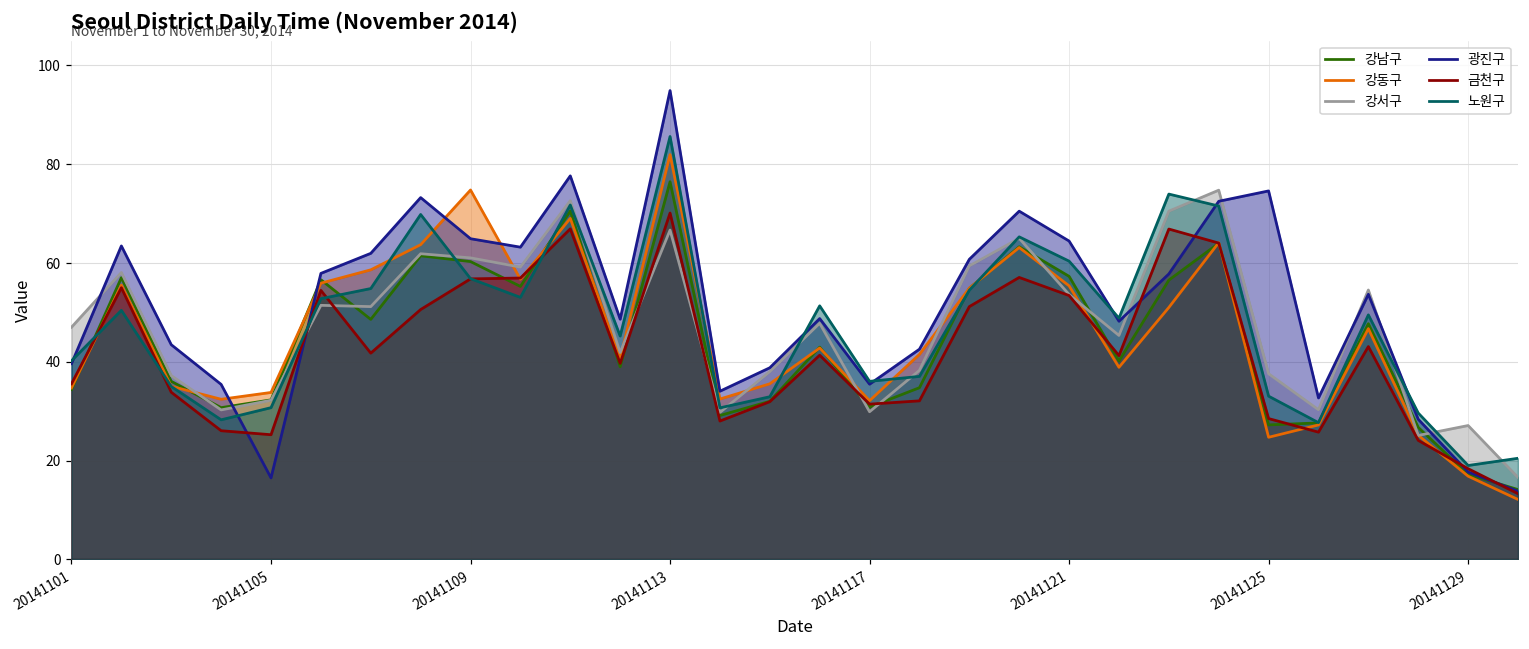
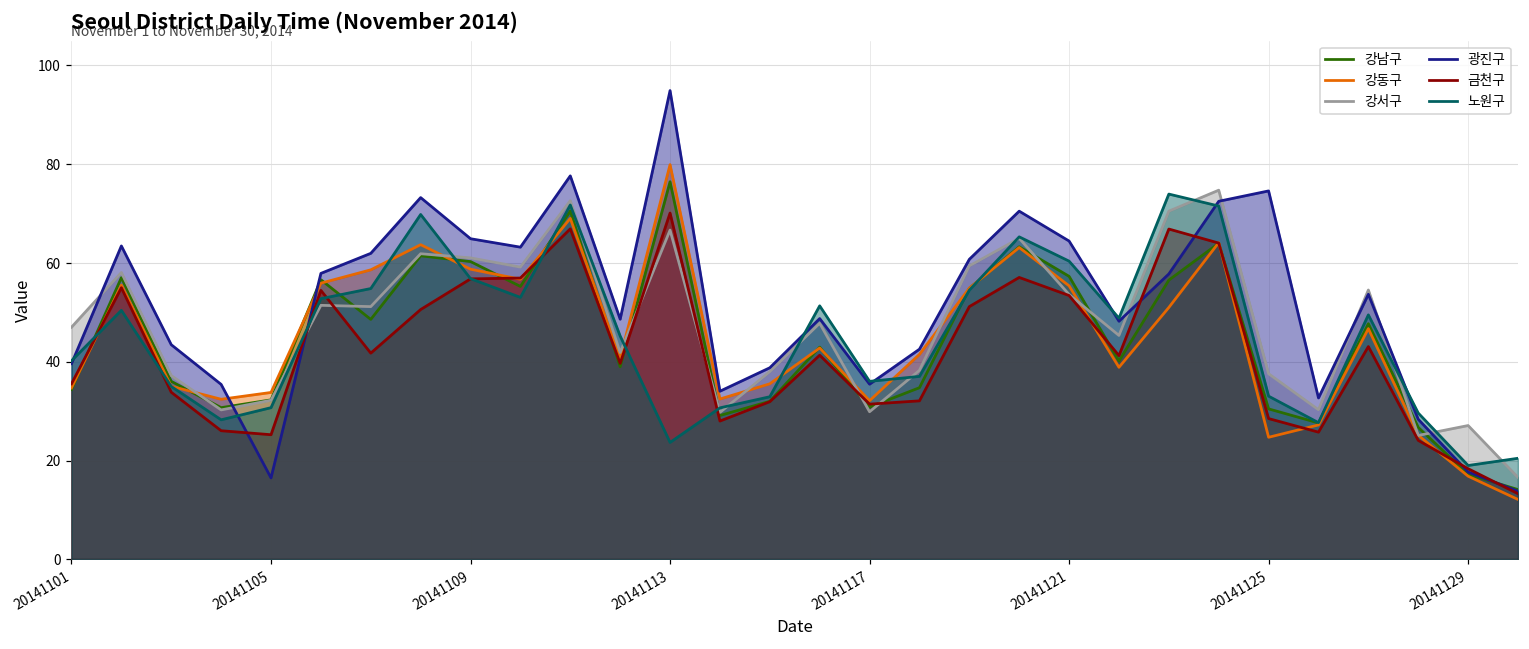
강동구, 20141109: 75 -> 59
강동구, 20141113: 82 -> 80
노원구, 20141113: 86 -> 24
강남구, 20141125: 27 -> 30
